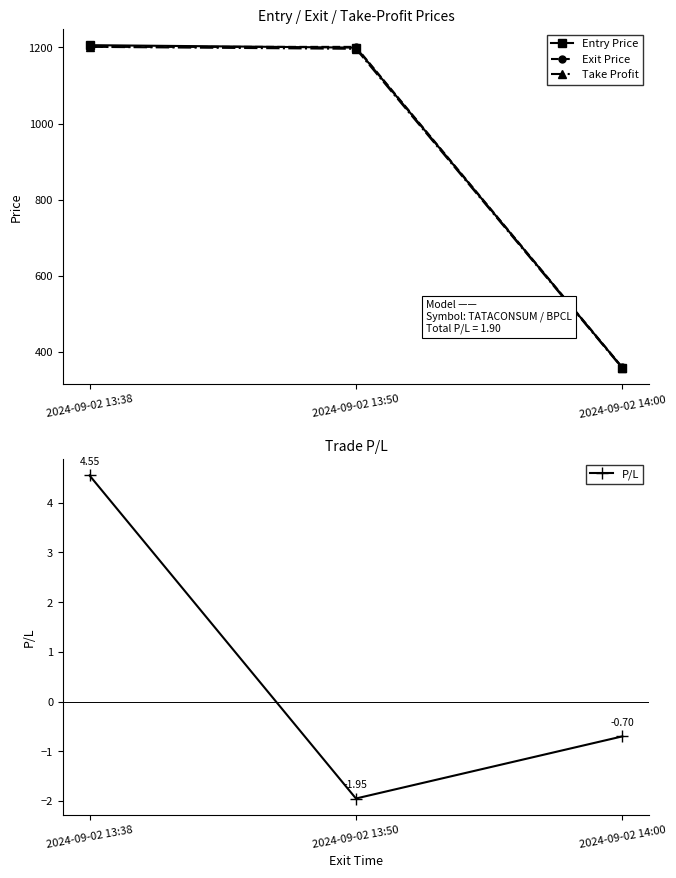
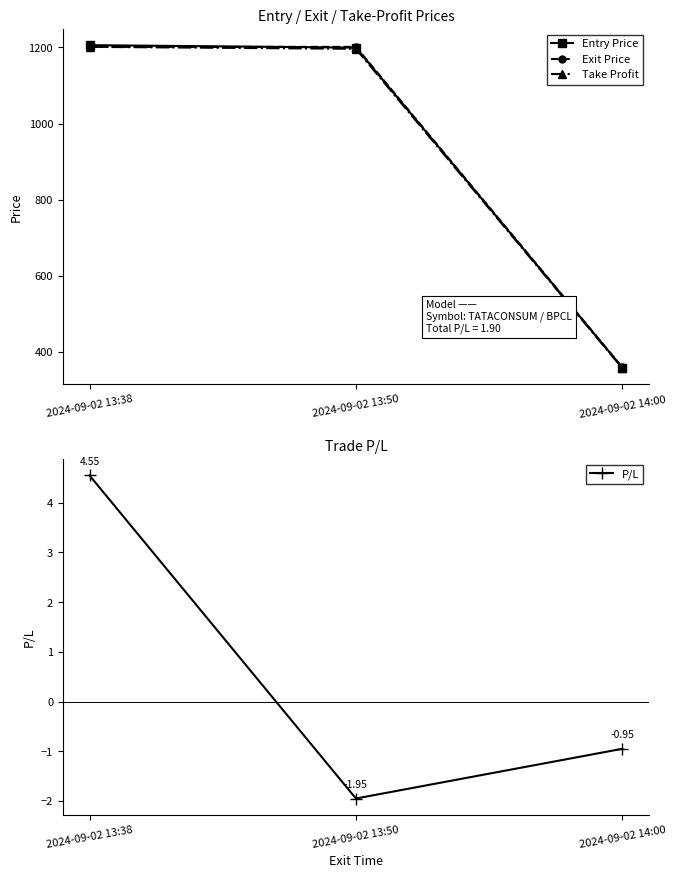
Trade P/L, 2024-09-02 14:00: -0.70 -> -0.95
